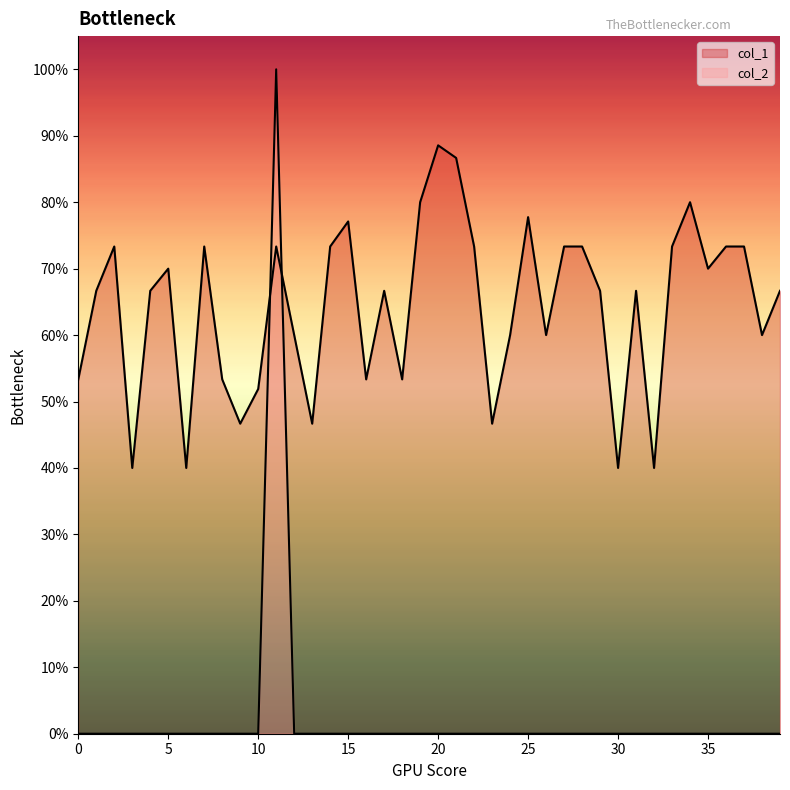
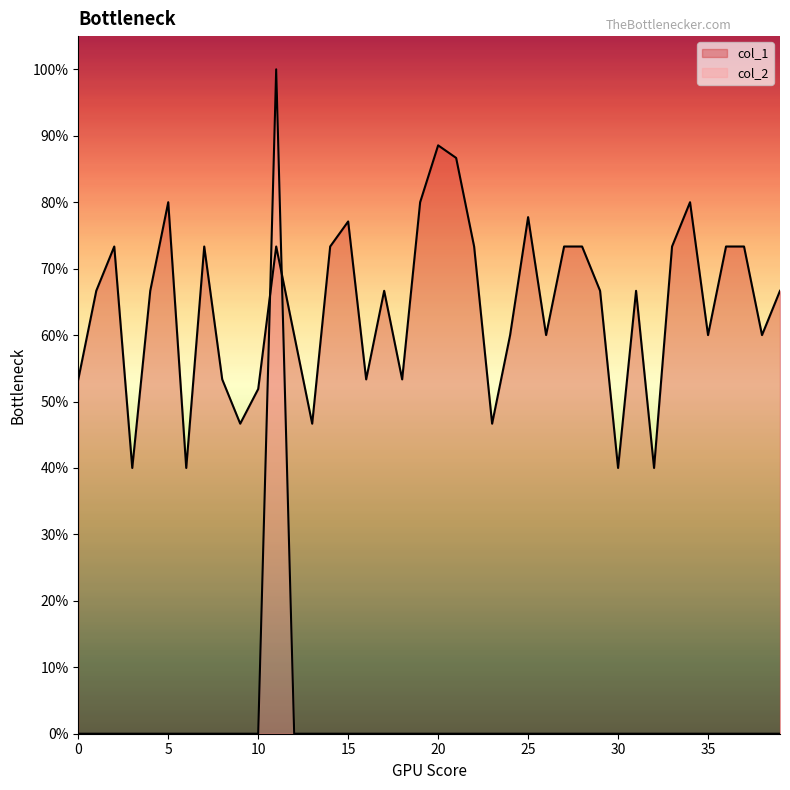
col_1, 5: 70% -> 80%
col_1, 35: 70% -> 60%
